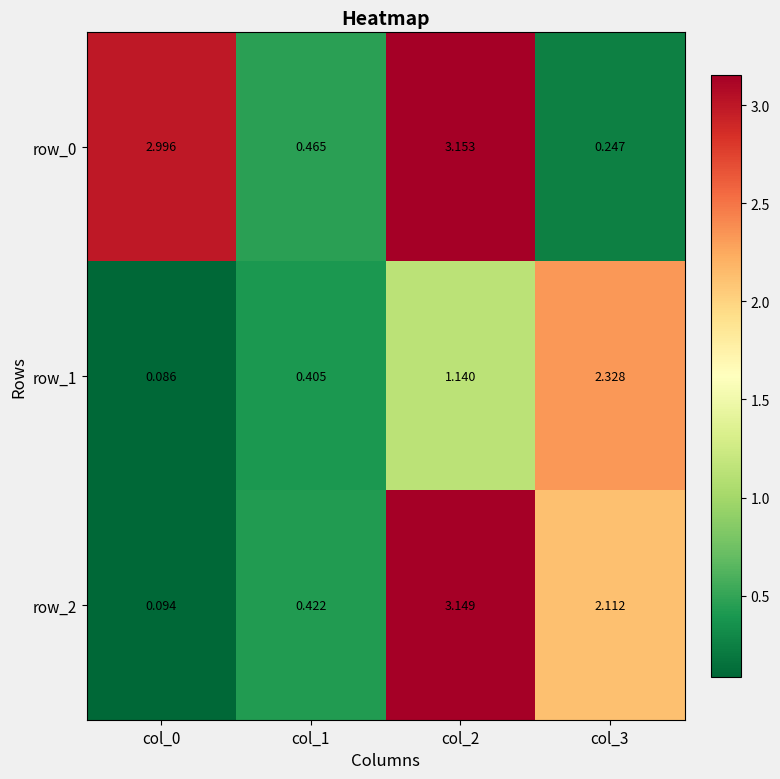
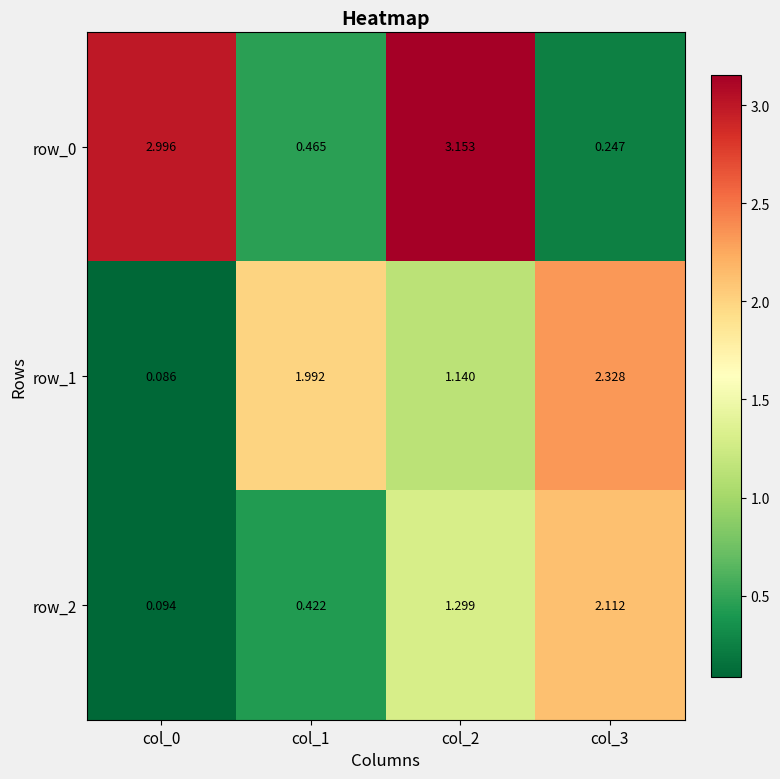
row_1, col_1: 0.405 -> 1.992
row_2, col_2: 3.149 -> 1.299
